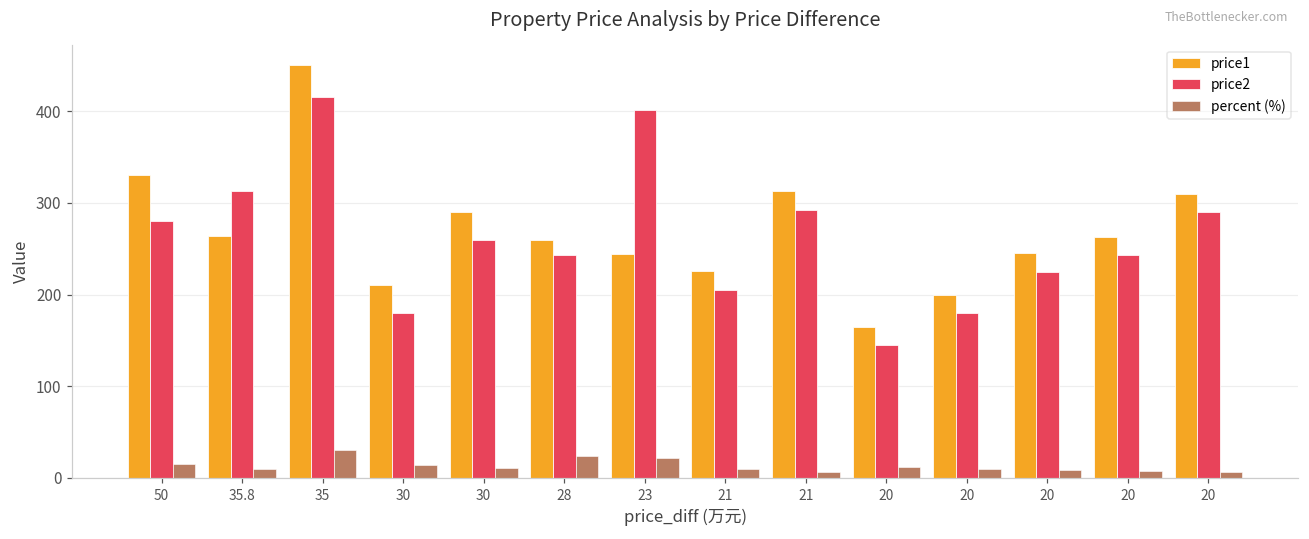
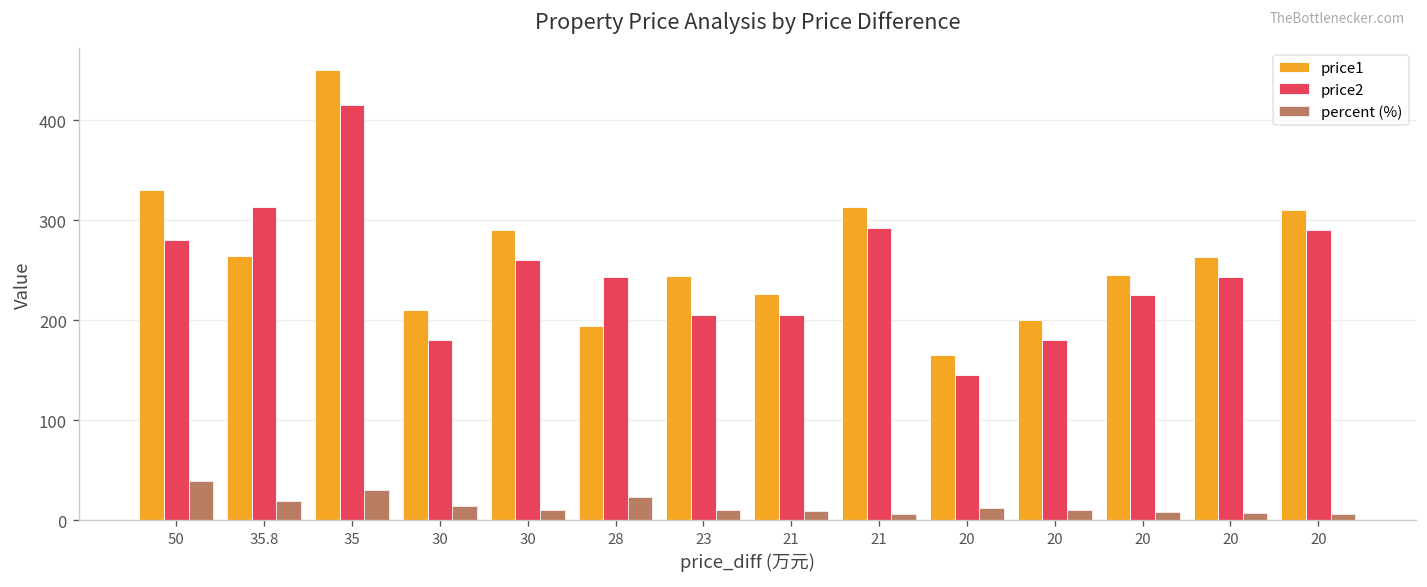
percent (%), 50: 20 -> 40
percent (%), 35.8: 10 -> 20
price1, 28: 260 -> 190
price2, 23: 400 -> 210
percent (%), 23: 20 -> 10
